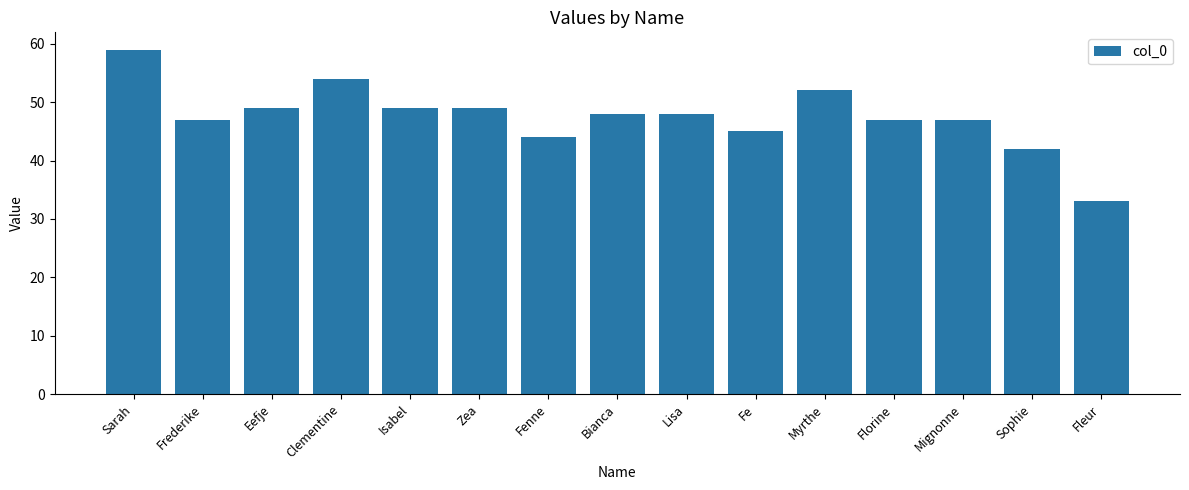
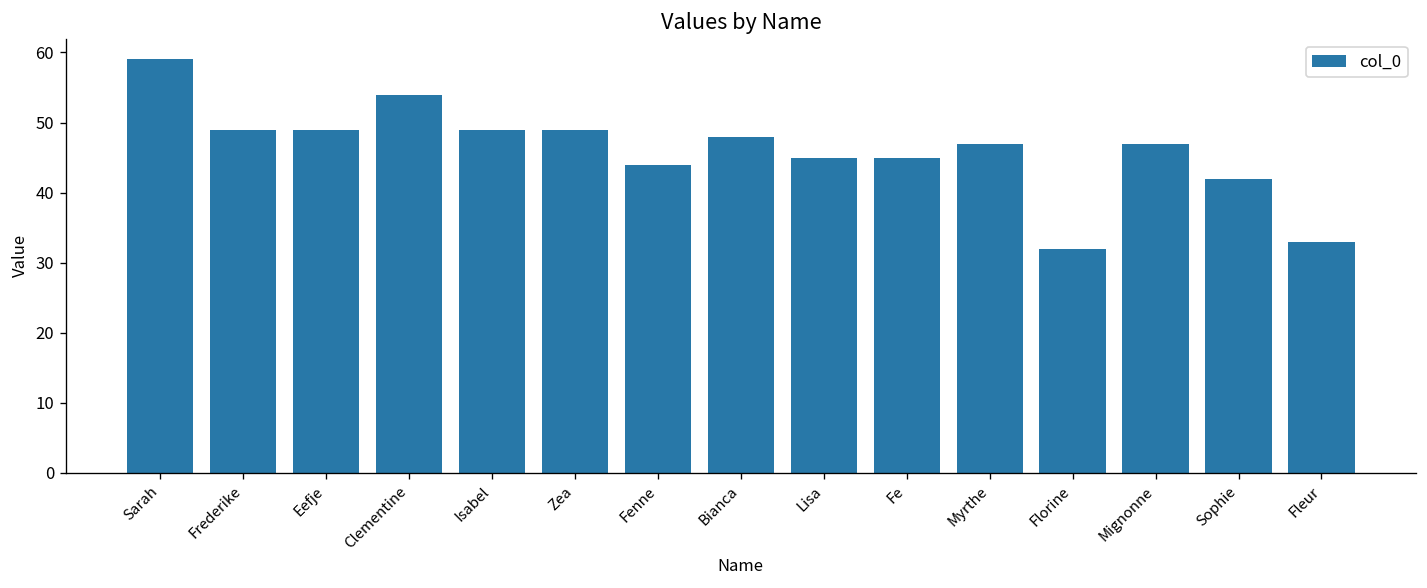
Frederike: 47 -> 49
Lisa: 48 -> 45
Myrthe: 52 -> 47
Florine: 47 -> 32
